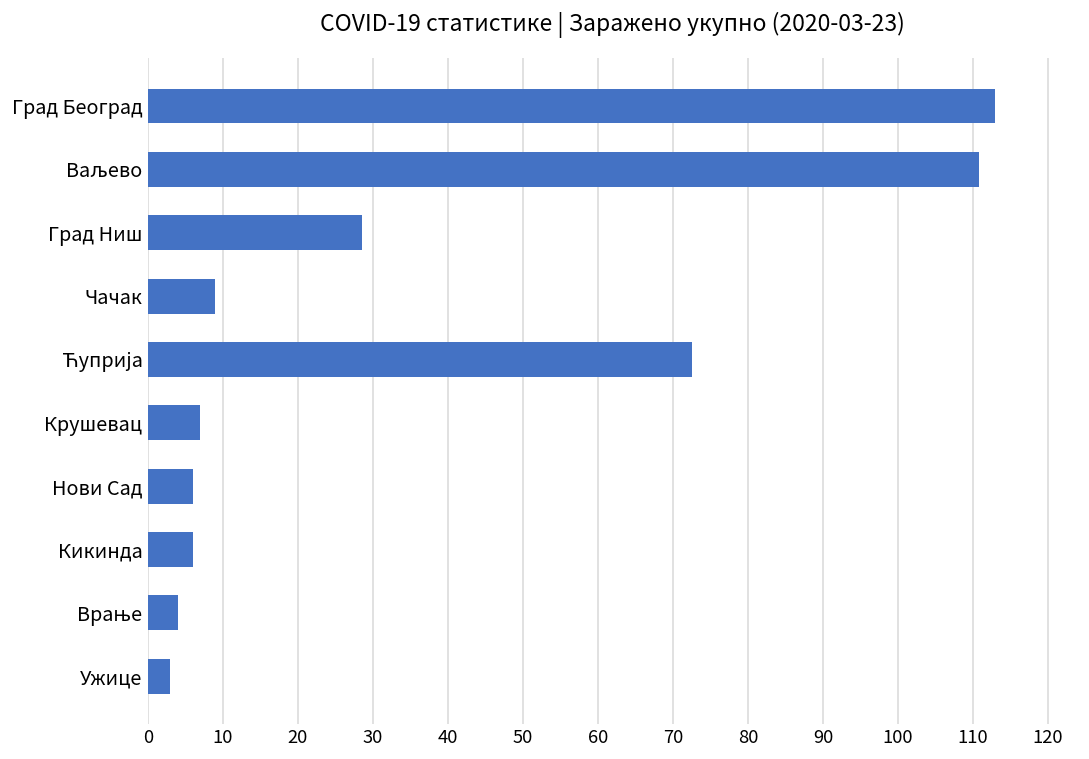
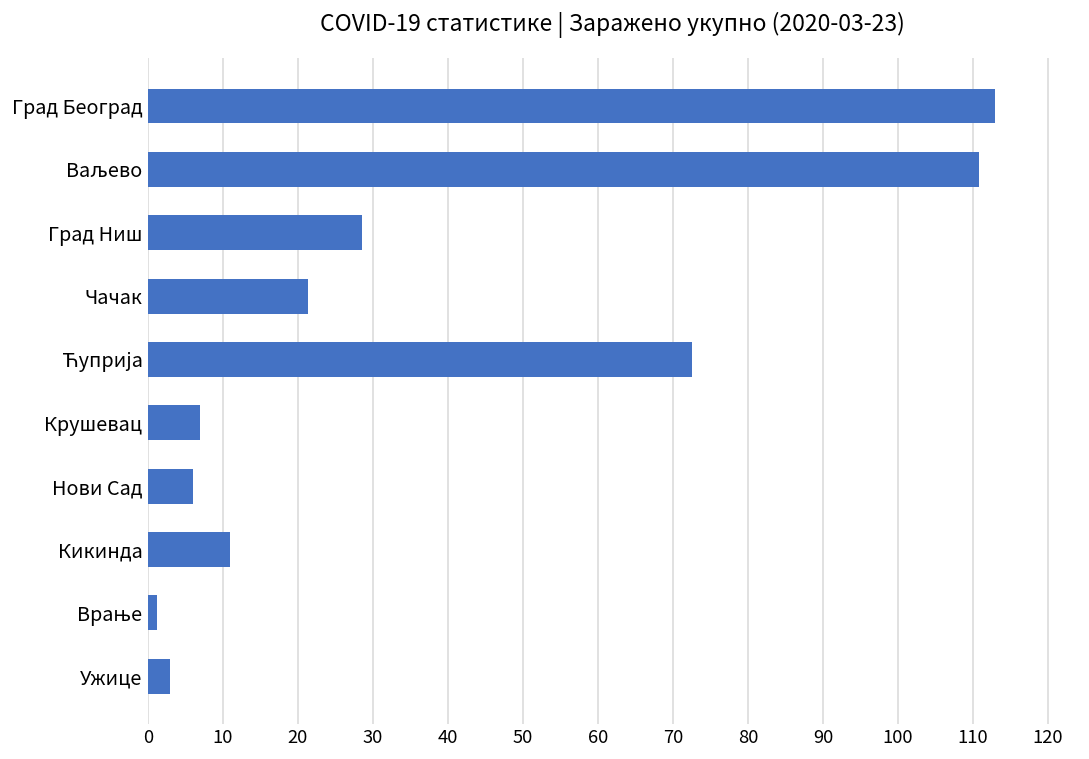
Чачак: 9 -> 21
Кикинда: 6 -> 11
Врање: 4 -> 1
